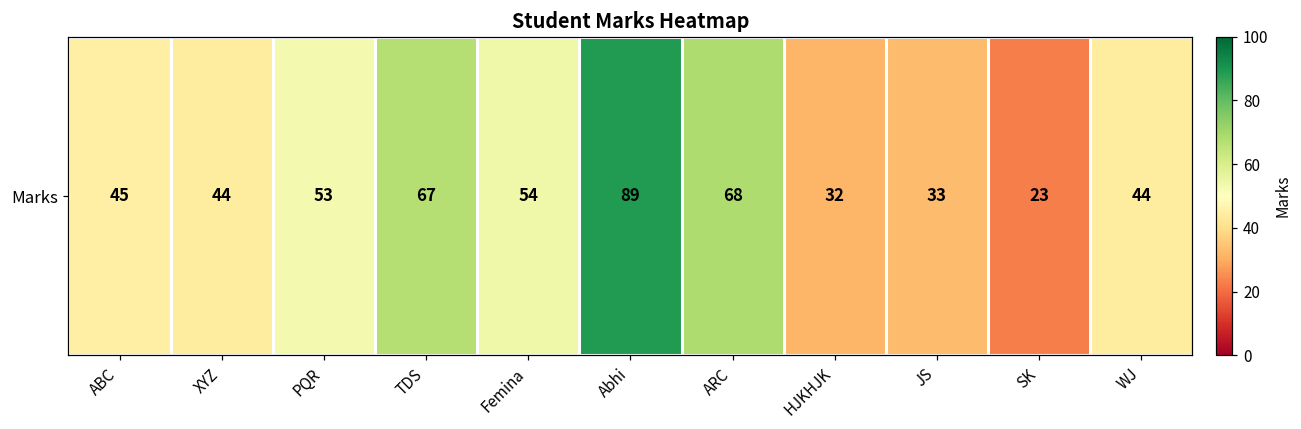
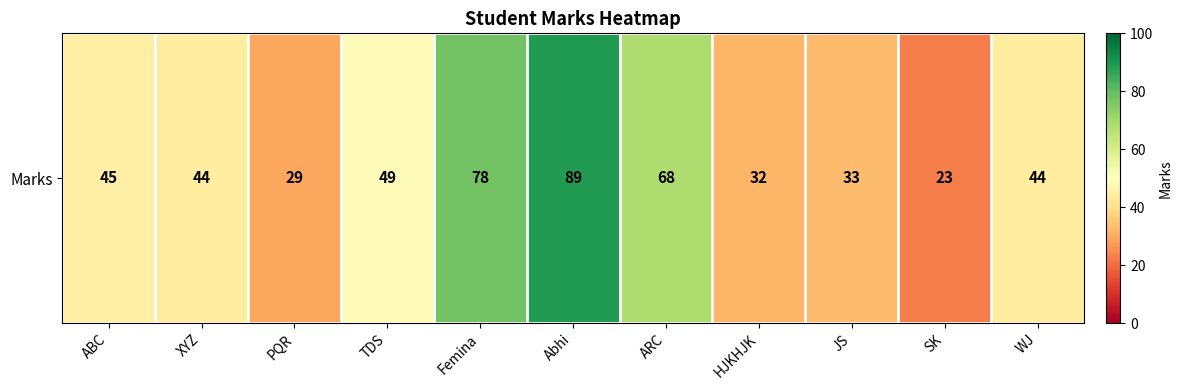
Marks, PQR: 53 -> 29
Marks, TDS: 67 -> 49
Marks, Femina: 54 -> 78
